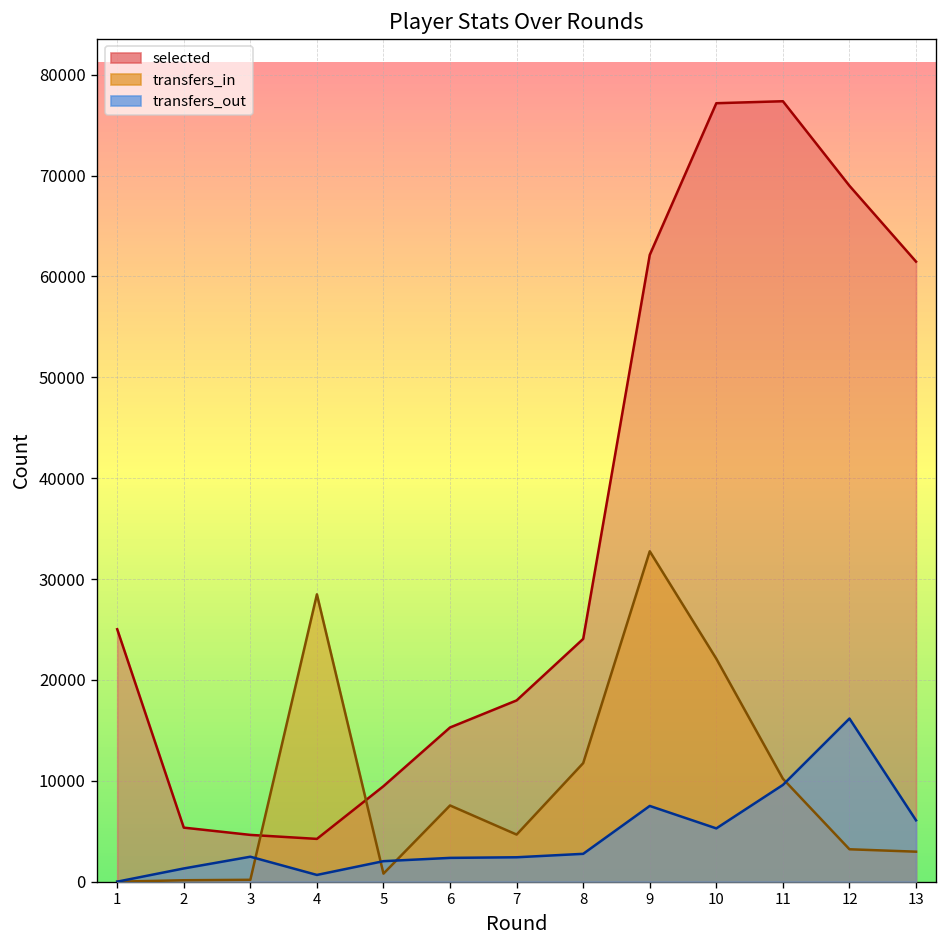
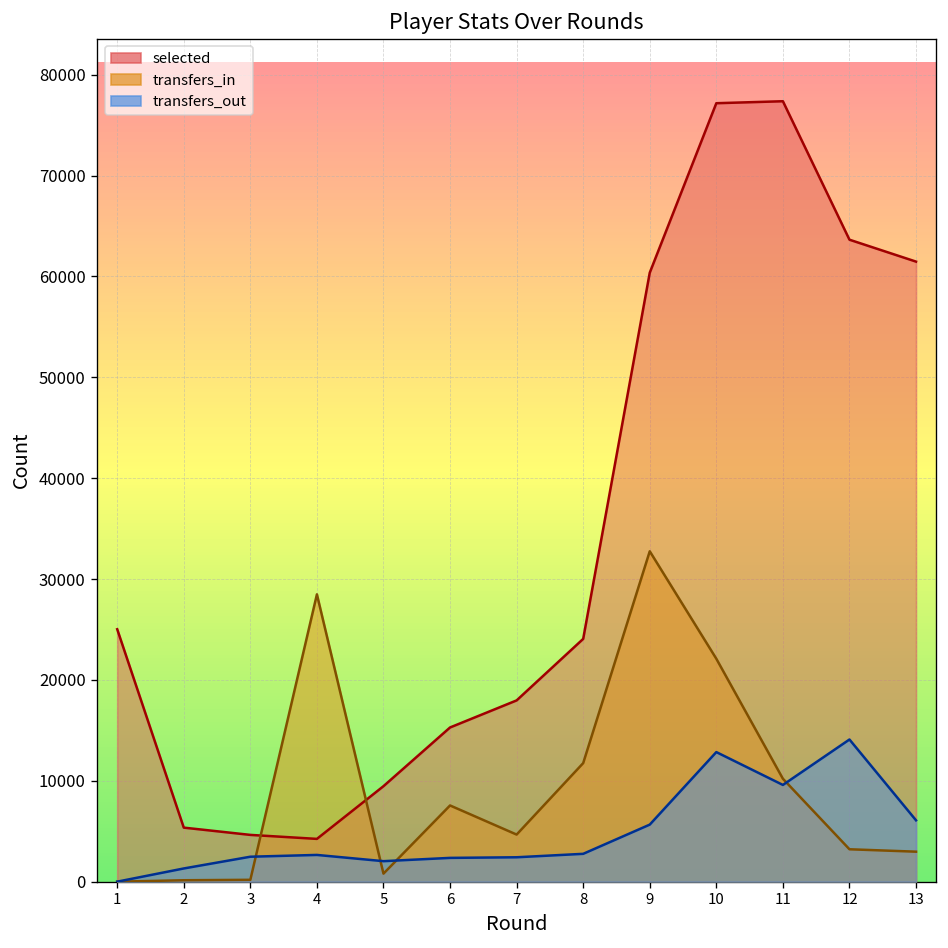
transfers_out, 4: 1000 -> 3000
selected, 9: 62000 -> 60000
transfers_out, 9: 8000 -> 6000
transfers_out, 10: 5000 -> 13000
selected, 12: 69000 -> 64000
transfers_out, 12: 16000 -> 14000
